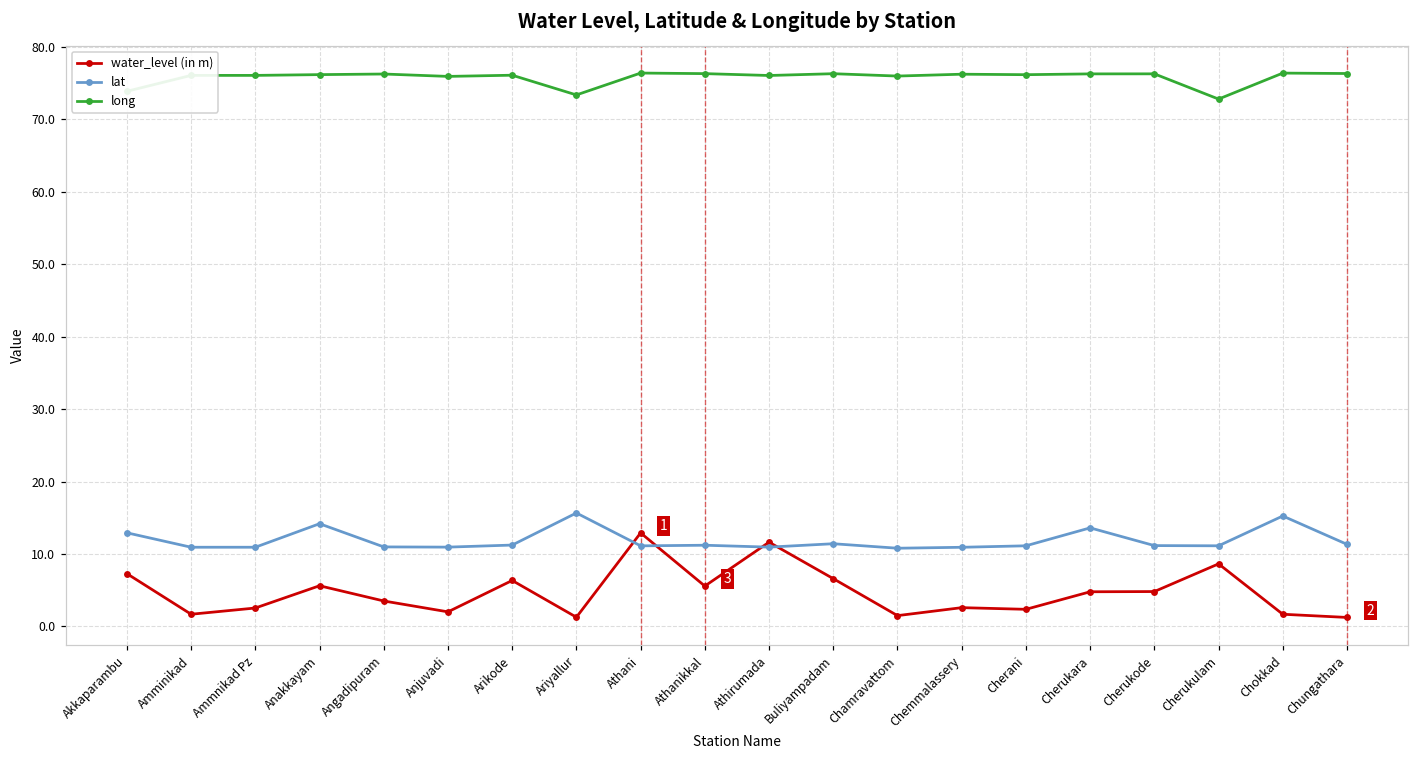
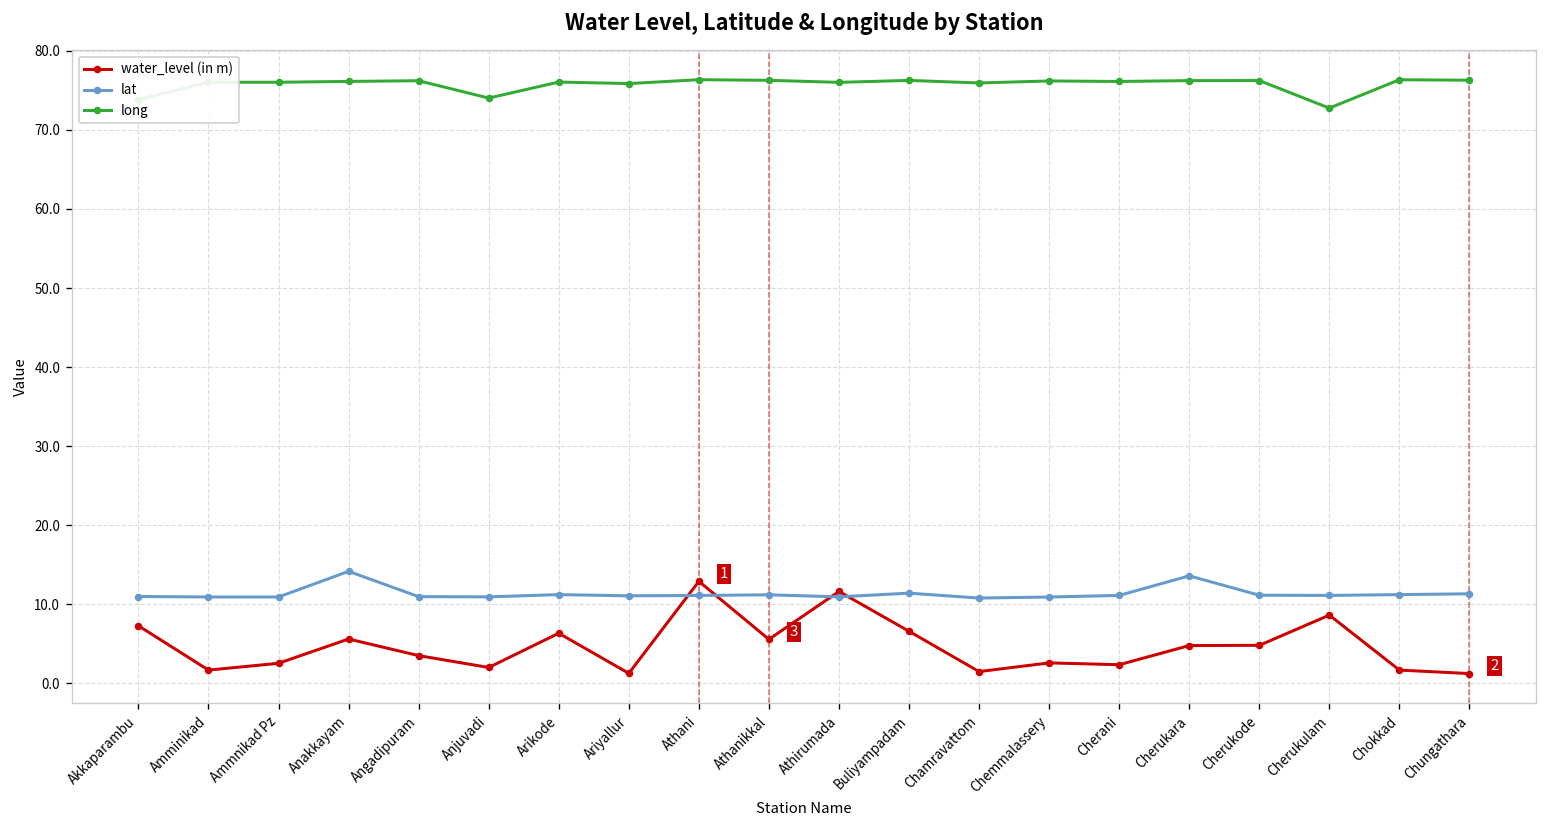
lat, Akkaparambu: 13 -> 11
long, Anjuvadi: 76 -> 74
lat, Ariyallur: 16 -> 11
long, Ariyallur: 73 -> 76
lat, Chokkad: 15 -> 11
